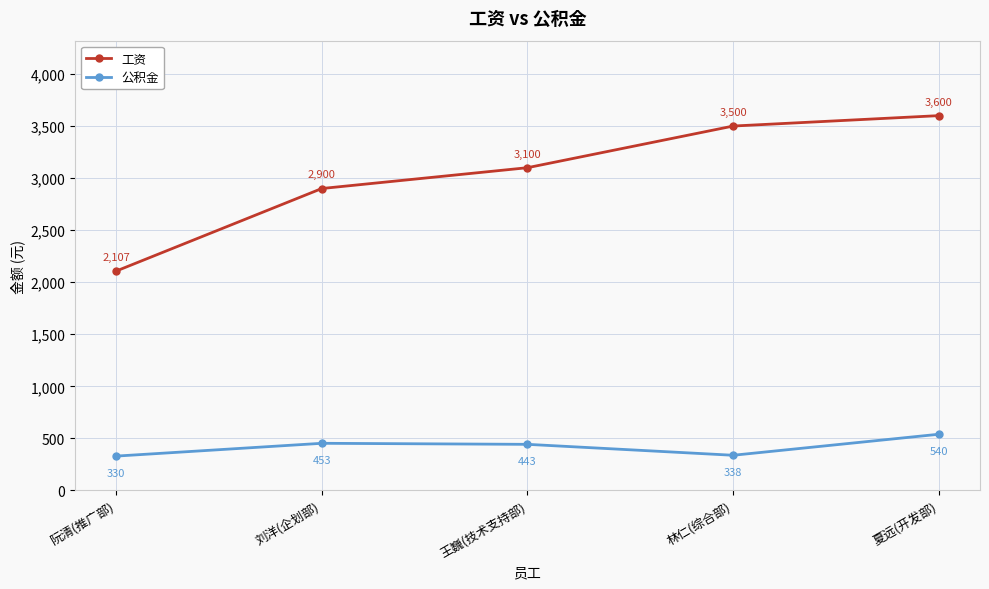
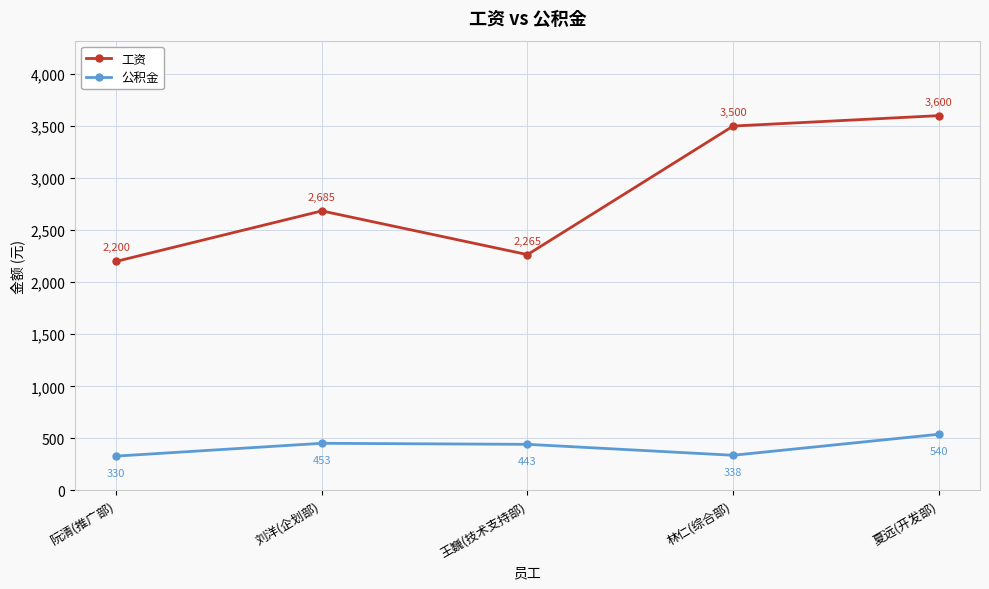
工资, 阮清(推广部): 2,107 -> 2,200
工资, 刘洋(企划部): 2,900 -> 2,685
工资, 王巍(技术支持部): 3,100 -> 2,265
